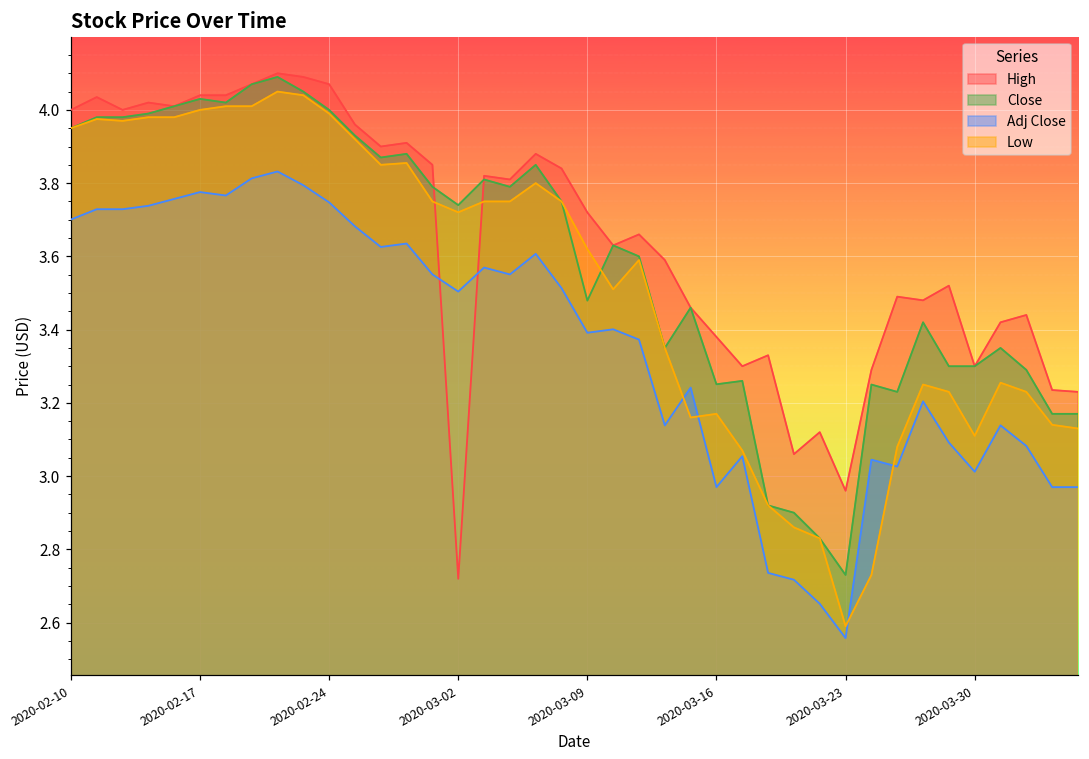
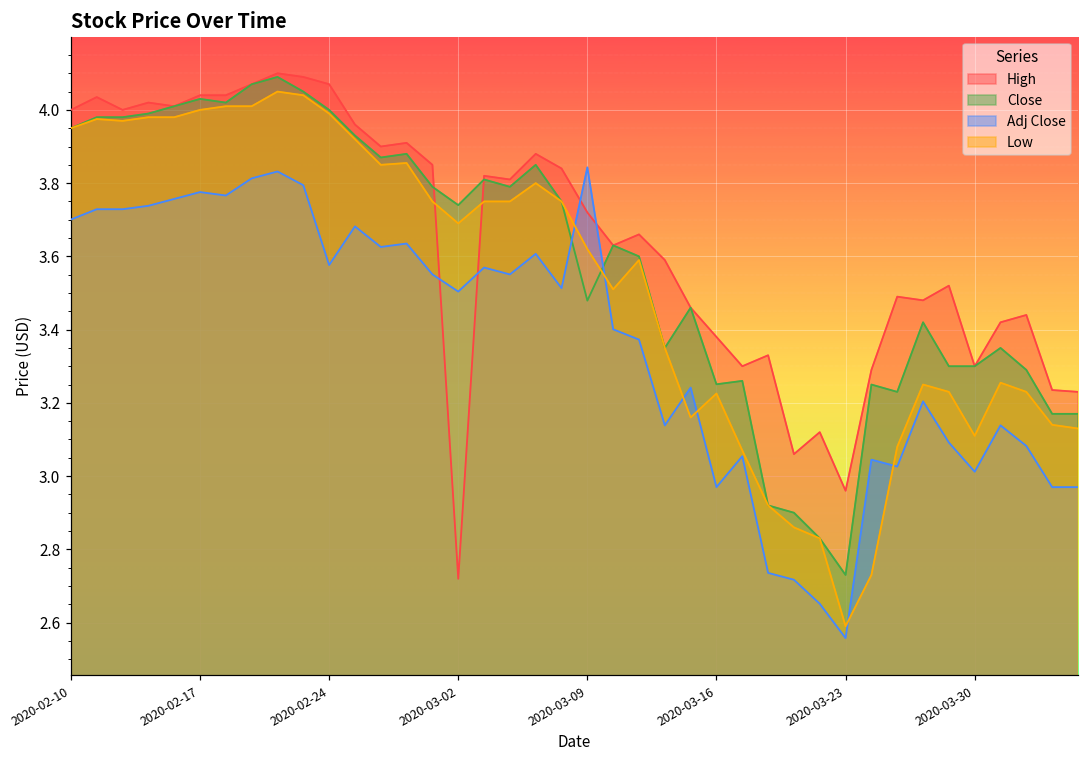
Adj Close, 2020-02-24: 3.75 -> 3.58
Low, 2020-03-02: 3.72 -> 3.69
Adj Close, 2020-03-09: 3.39 -> 3.84
Low, 2020-03-16: 3.17 -> 3.23
